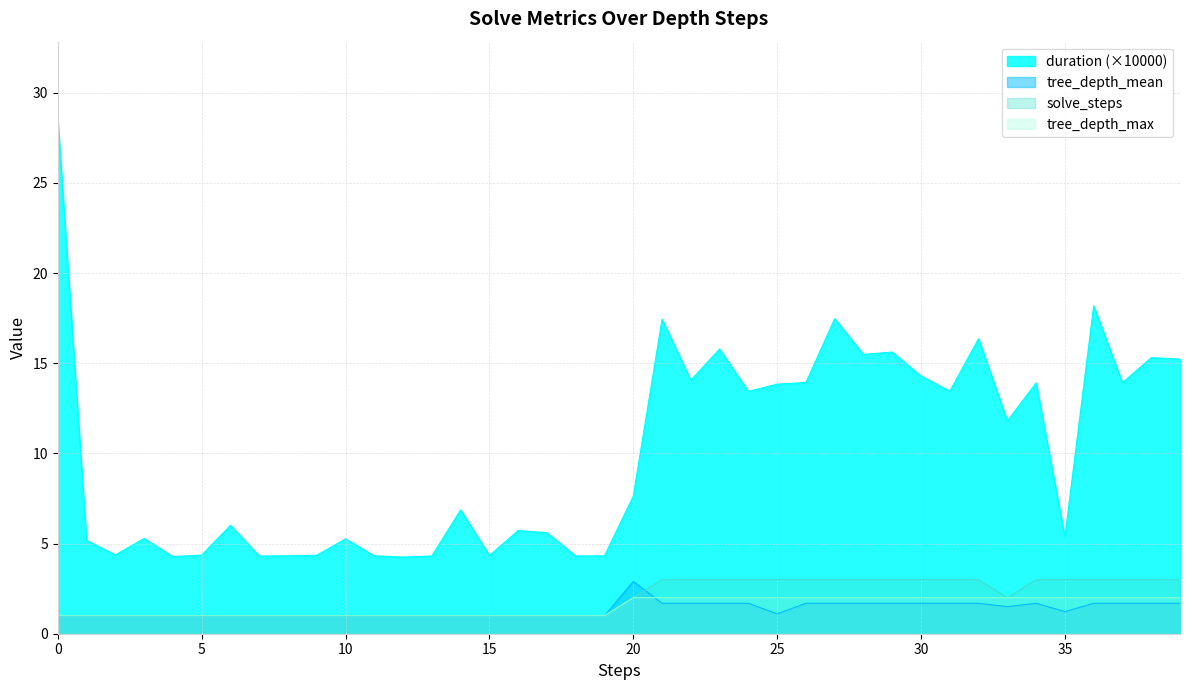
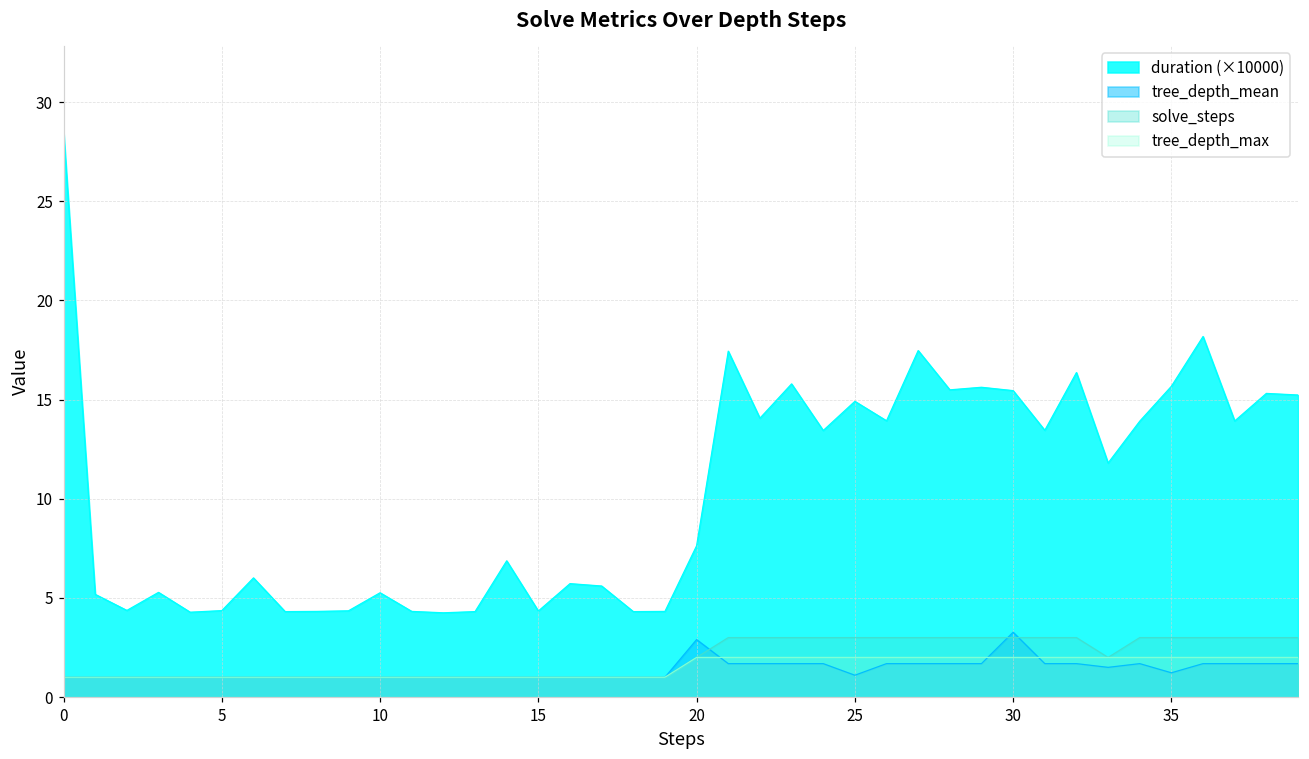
duration (×10000), 25: 13.8 -> 14.9
duration (×10000), 30: 14.3 -> 15.5
tree_depth_mean, 30: 1.7 -> 3.3
duration (×10000), 35: 5.4 -> 15.7
